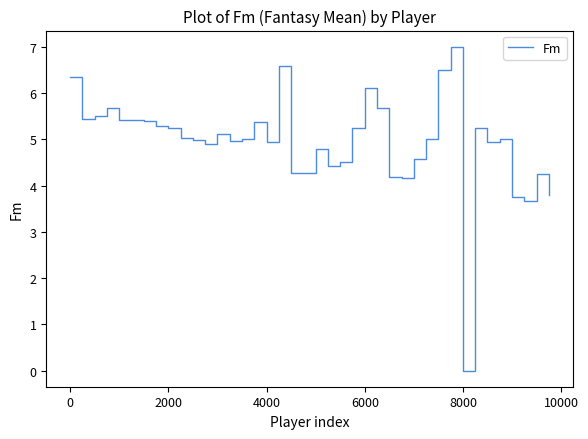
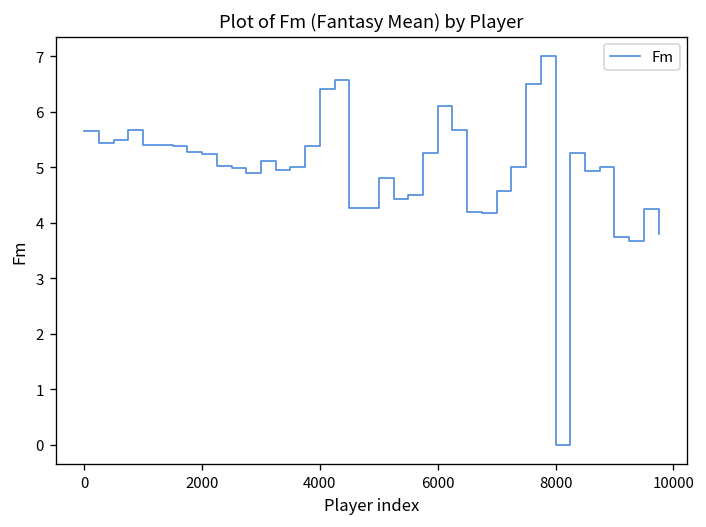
0: 6.3 -> 5.7
4000: 4.9 -> 6.4
